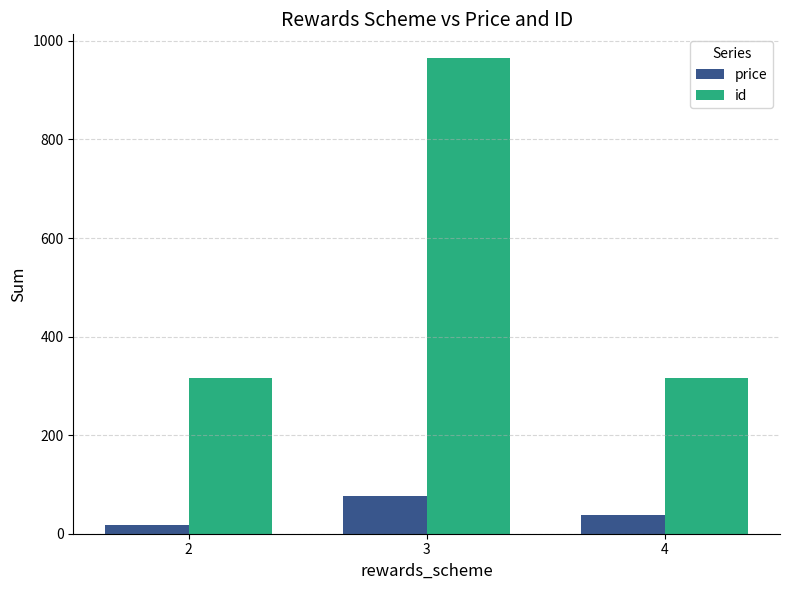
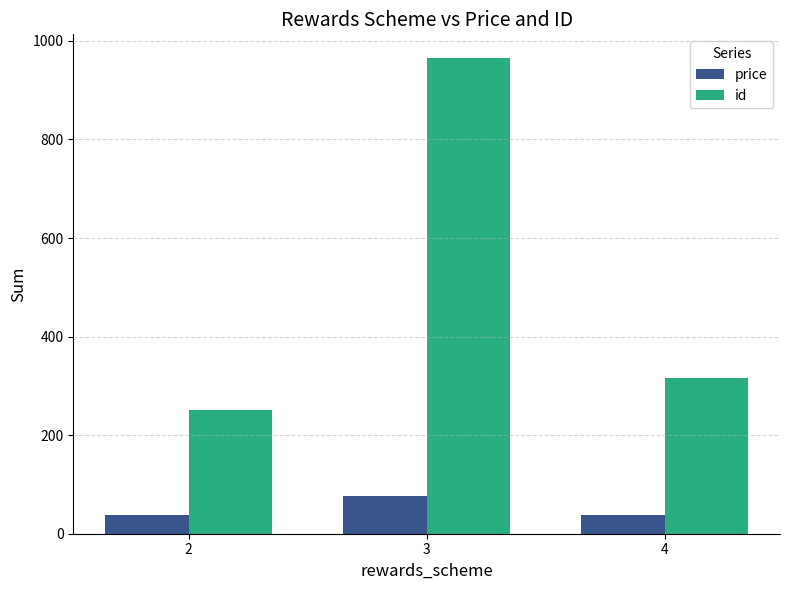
price, 2: 20 -> 40
id, 2: 320 -> 250
